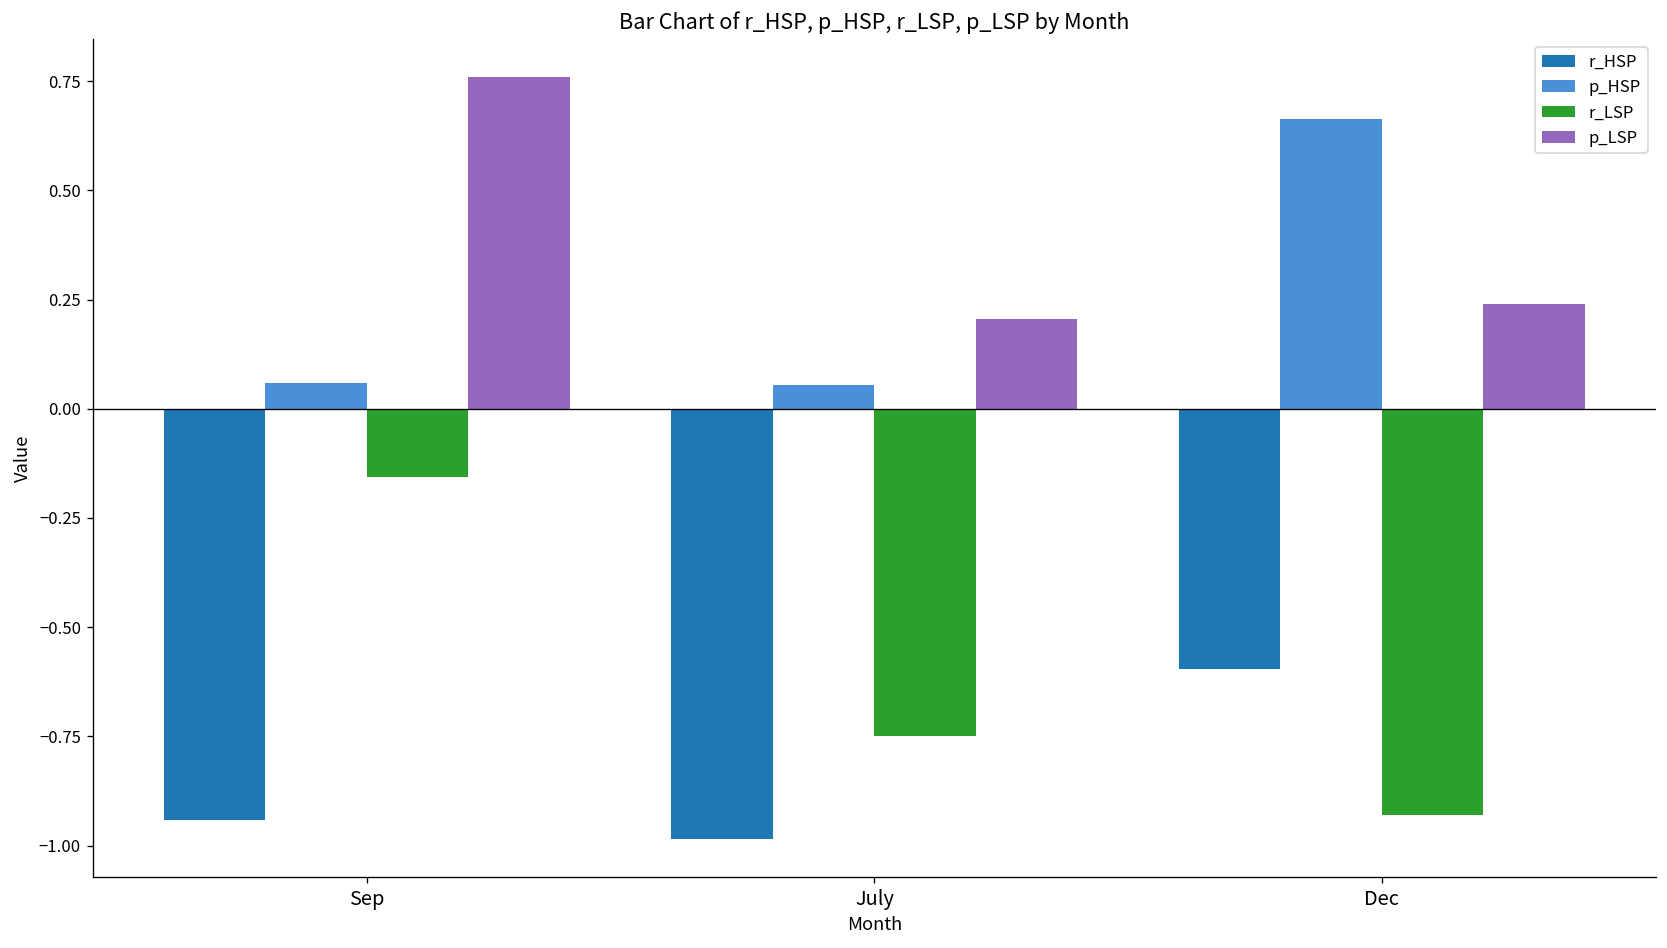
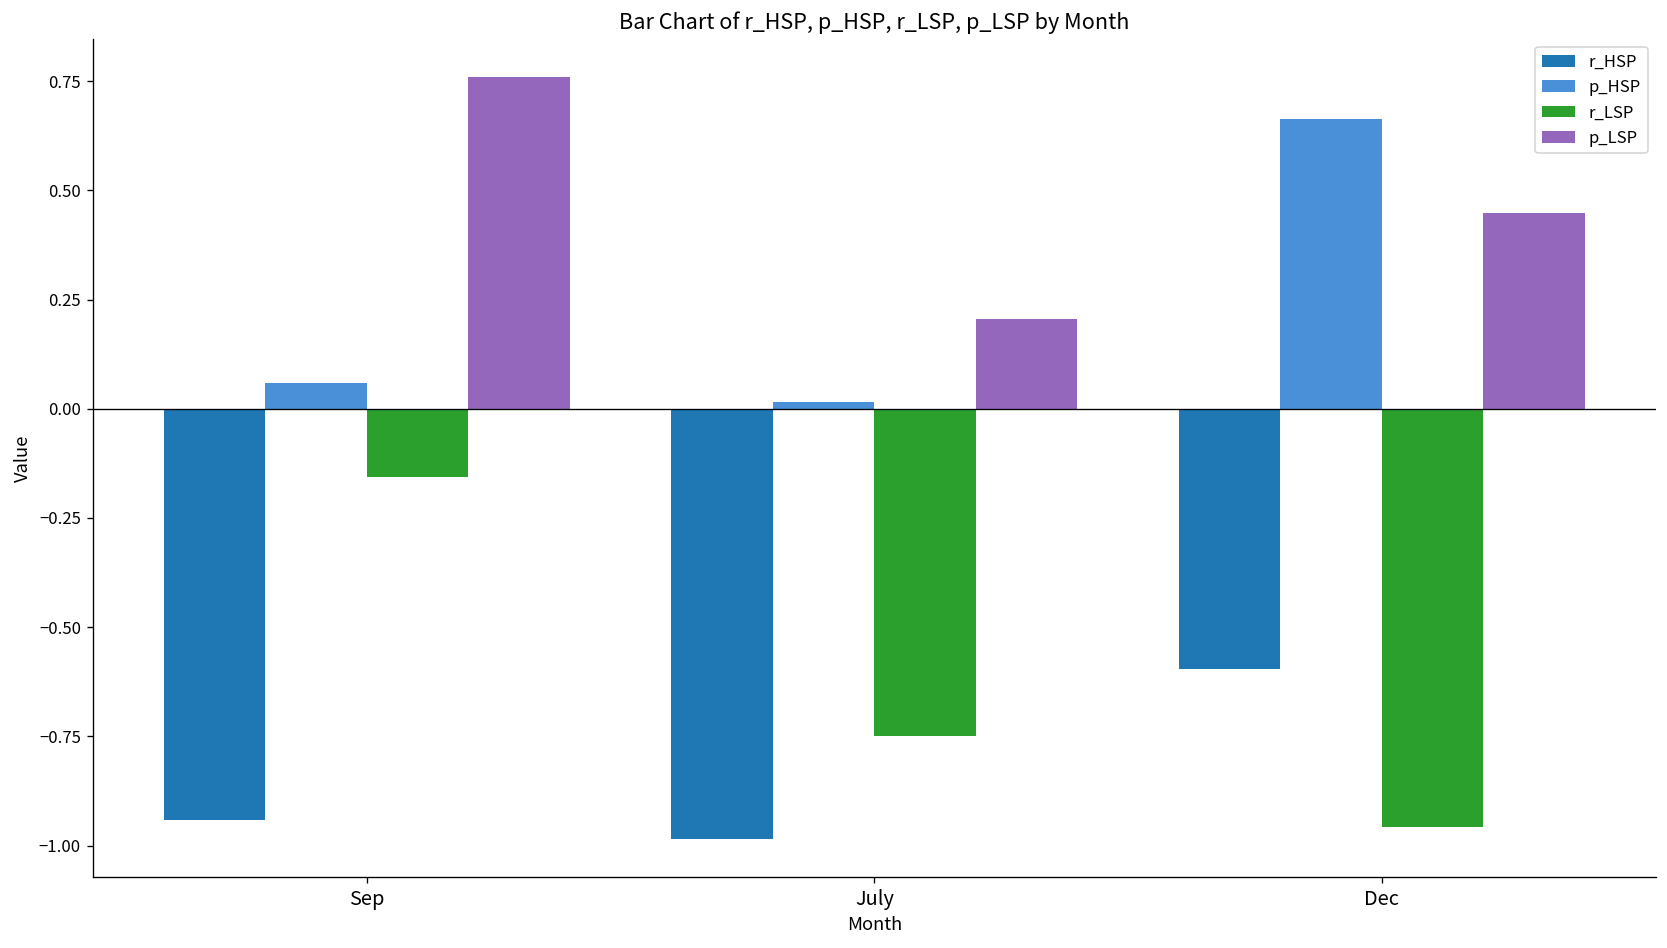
p_HSP, July: 0.05 -> 0.02
r_LSP, Dec: -0.93 -> -0.96
p_LSP, Dec: 0.24 -> 0.45
